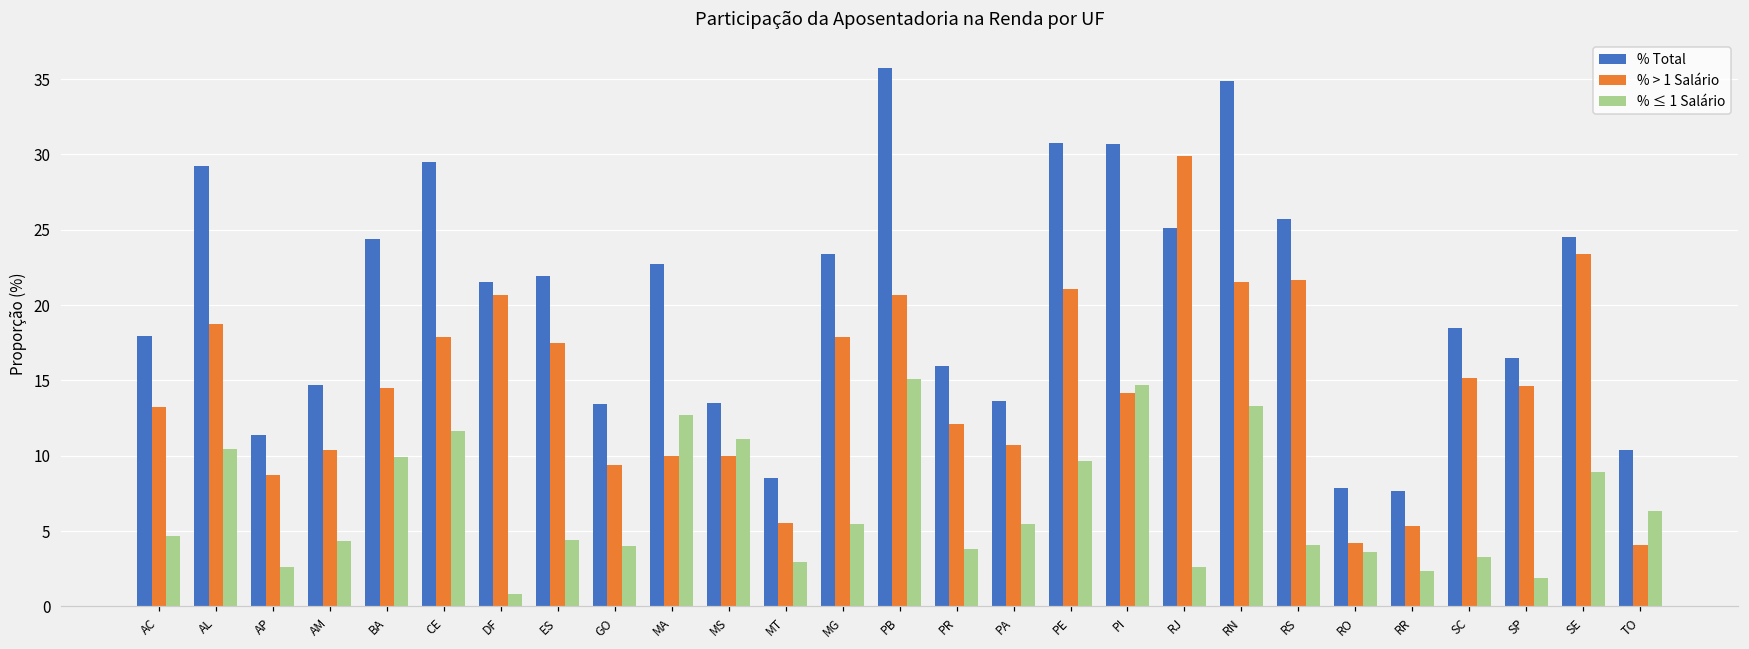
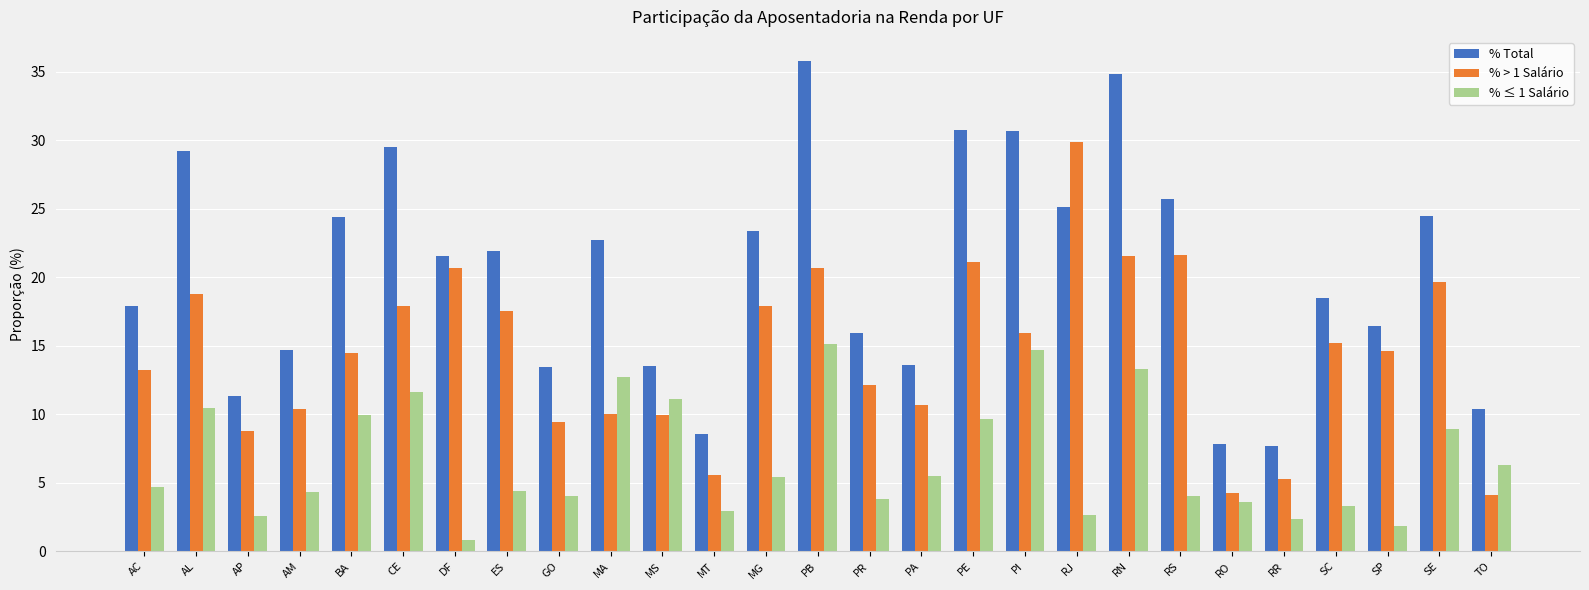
% > 1 Salário, PI: 14.1 -> 16.0
% > 1 Salário, SE: 23.4 -> 19.7
